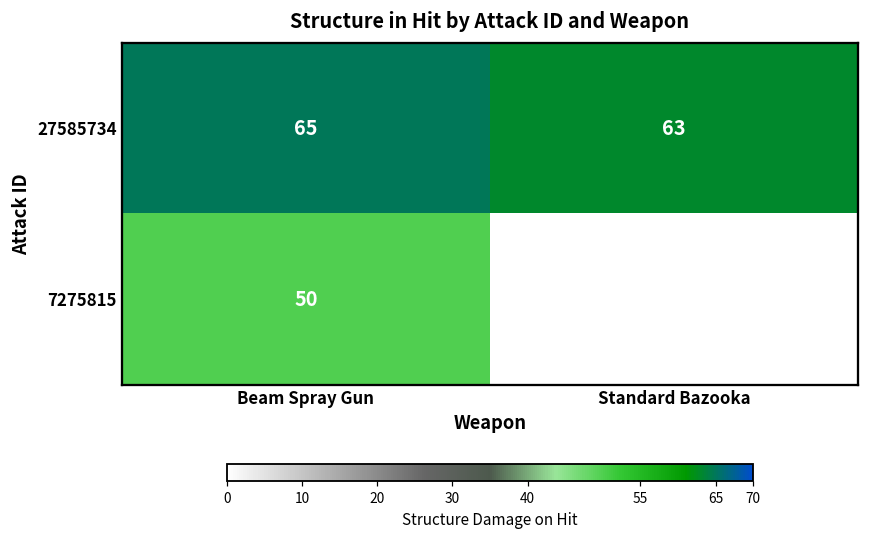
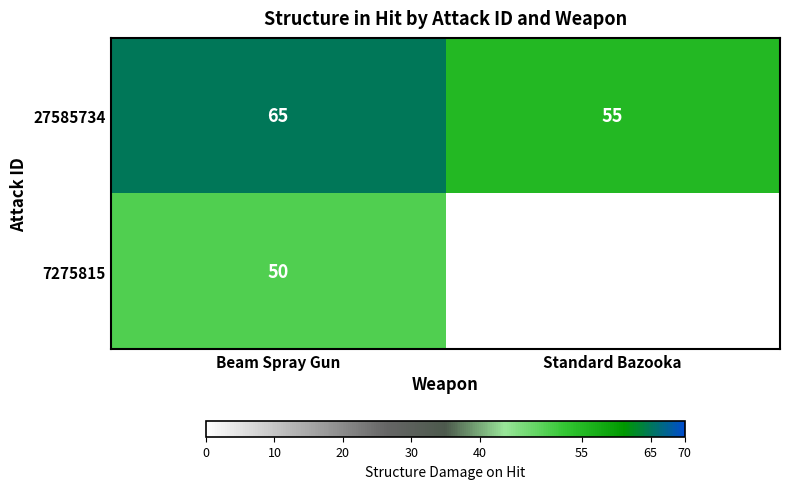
27585734, Standard Bazooka: 63 -> 55
